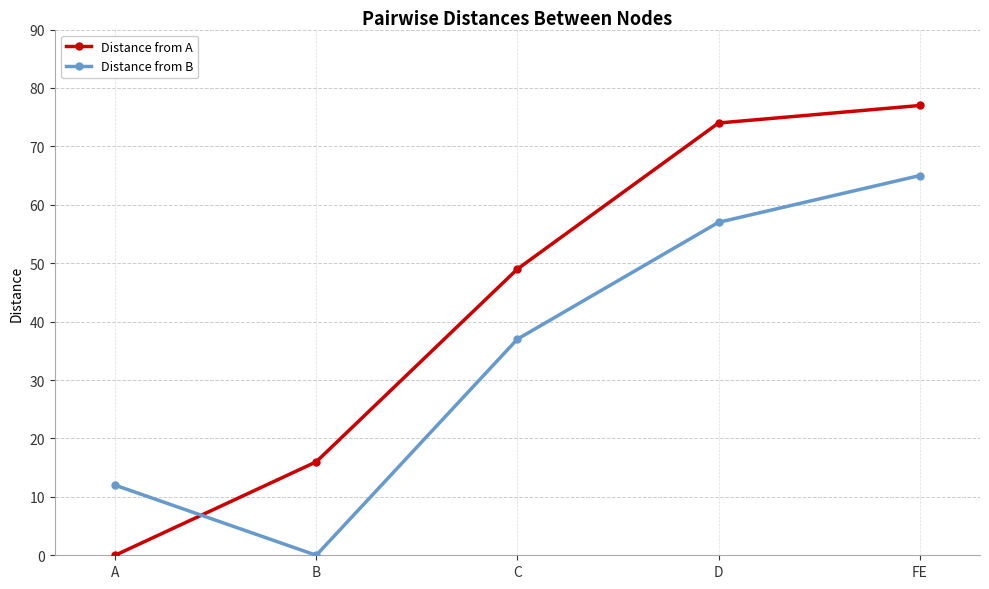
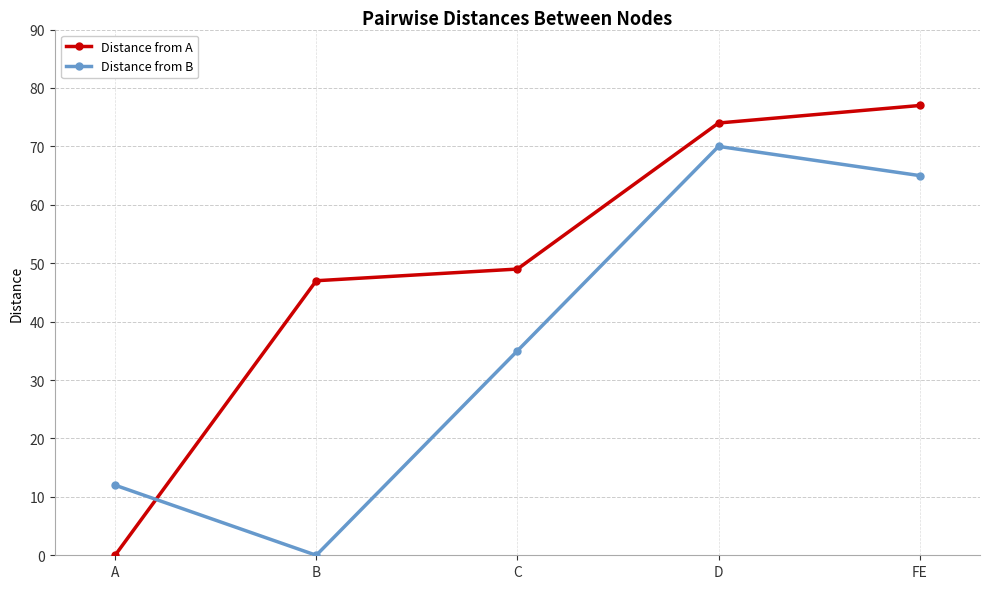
Distance from A, B: 16 -> 47
Distance from B, C: 37 -> 35
Distance from B, D: 57 -> 70
